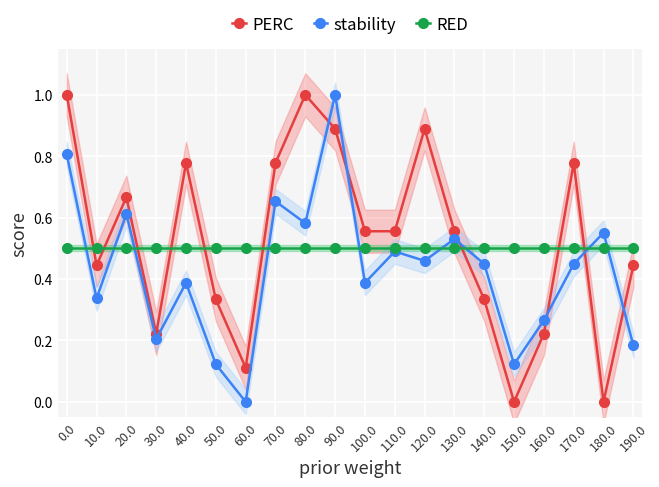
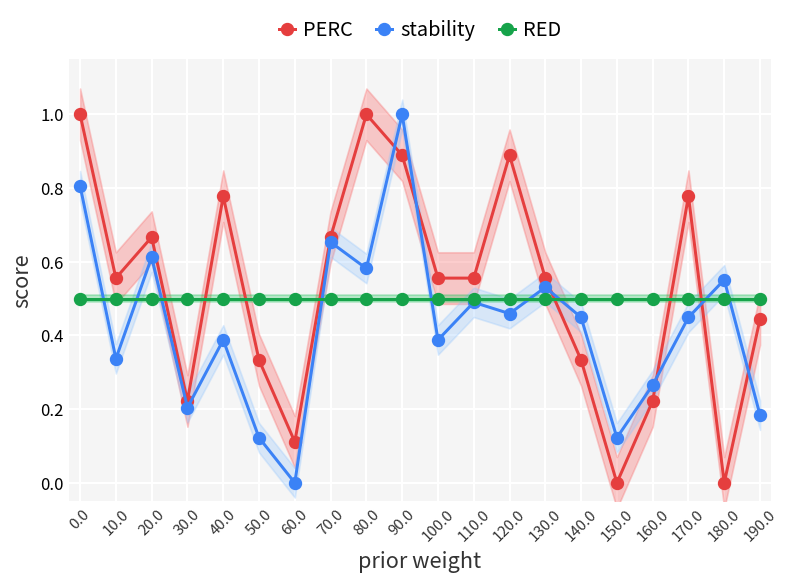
PERC, 10.0: 0.44 -> 0.56
PERC, 70.0: 0.78 -> 0.67
